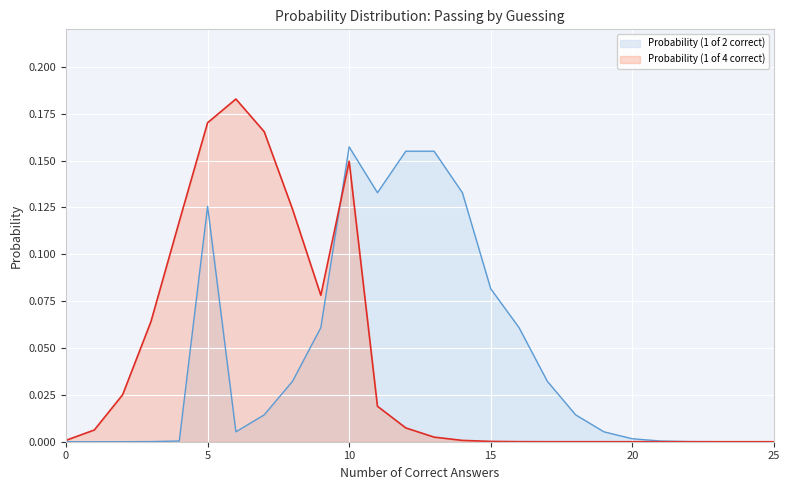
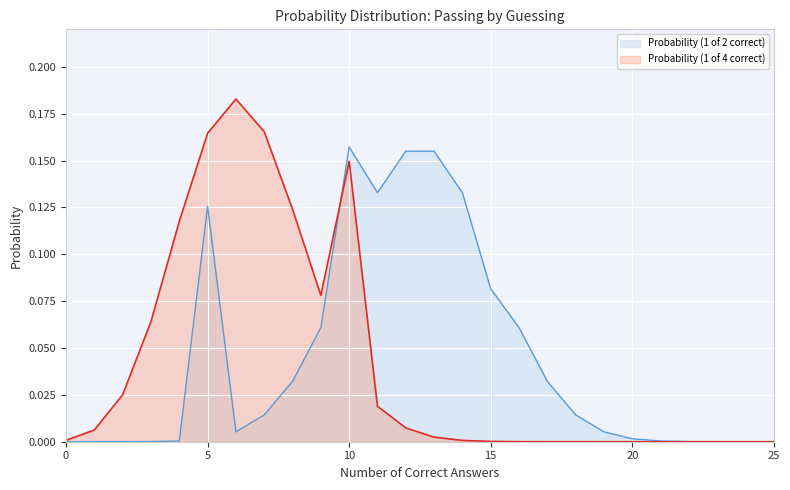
Probability (1 of 4 correct), 5: 0.170 -> 0.165
